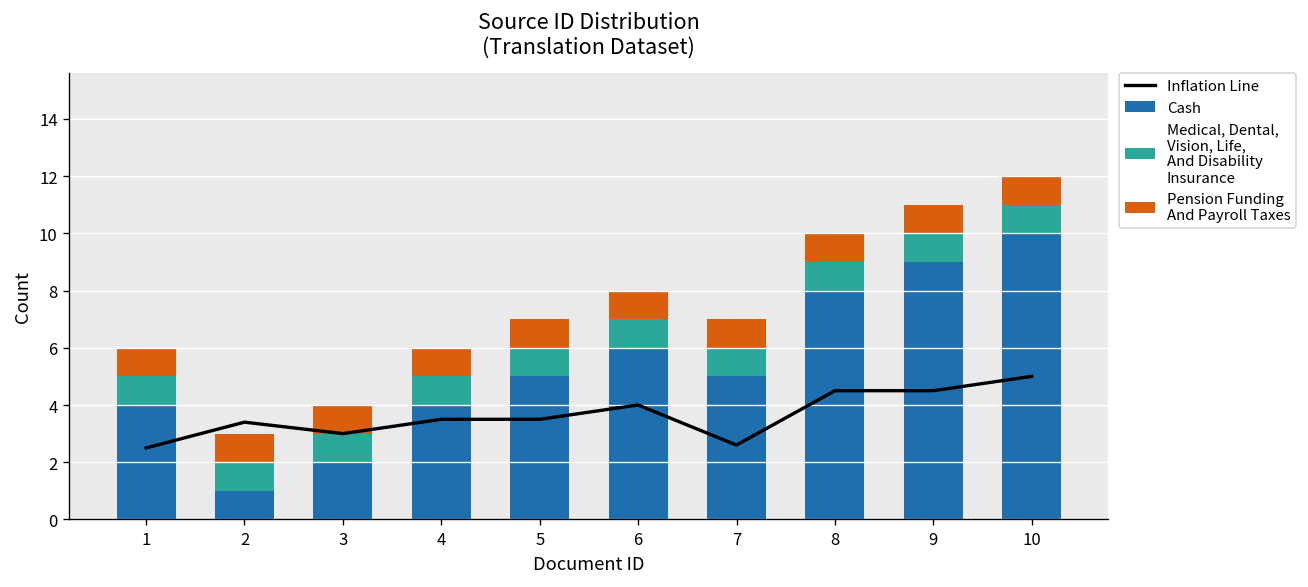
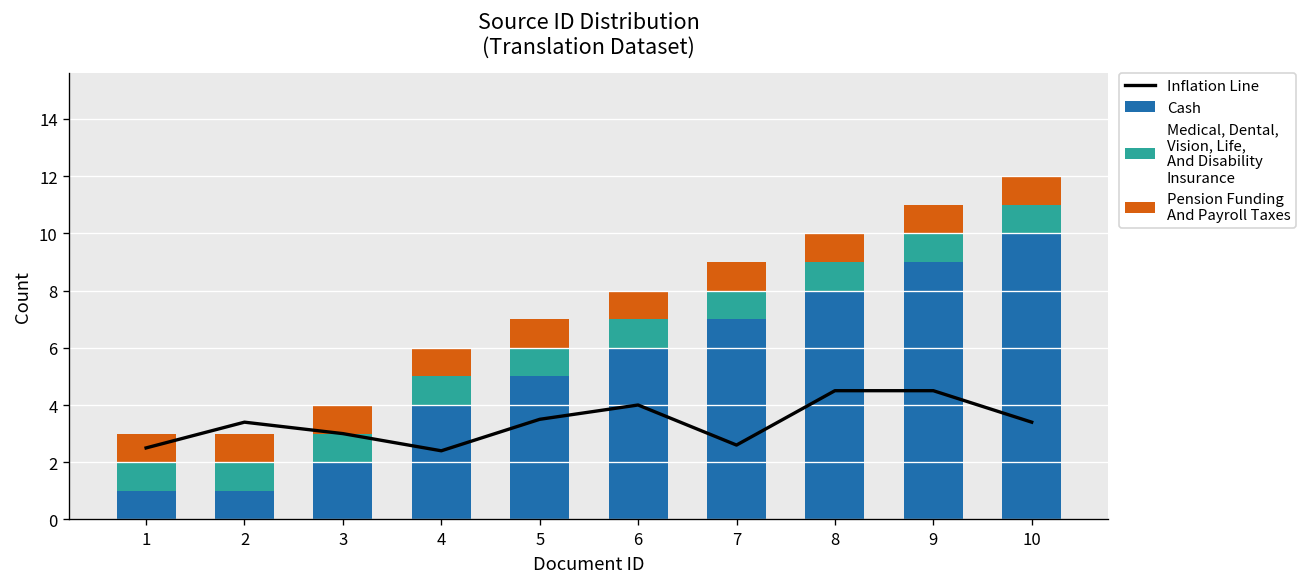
Cash, 1: 4 -> 1
Inflation Line, 4: 3.5 -> 2.4
Cash, 7: 5 -> 7
Inflation Line, 10: 5.0 -> 3.4
